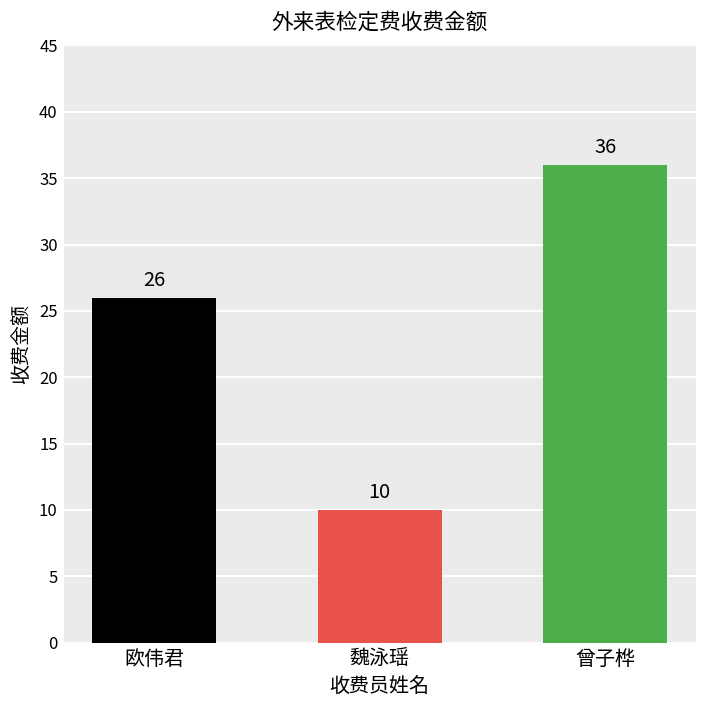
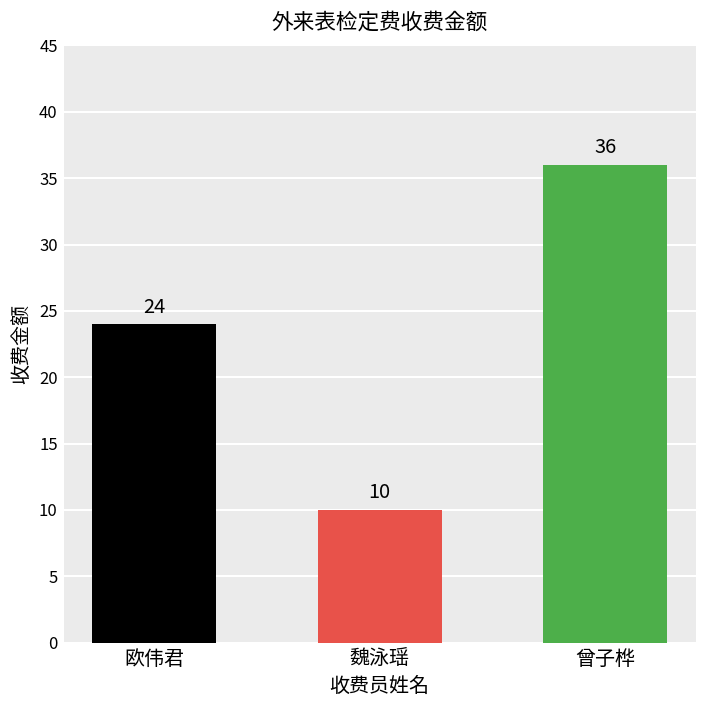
欧伟君: 26 -> 24
